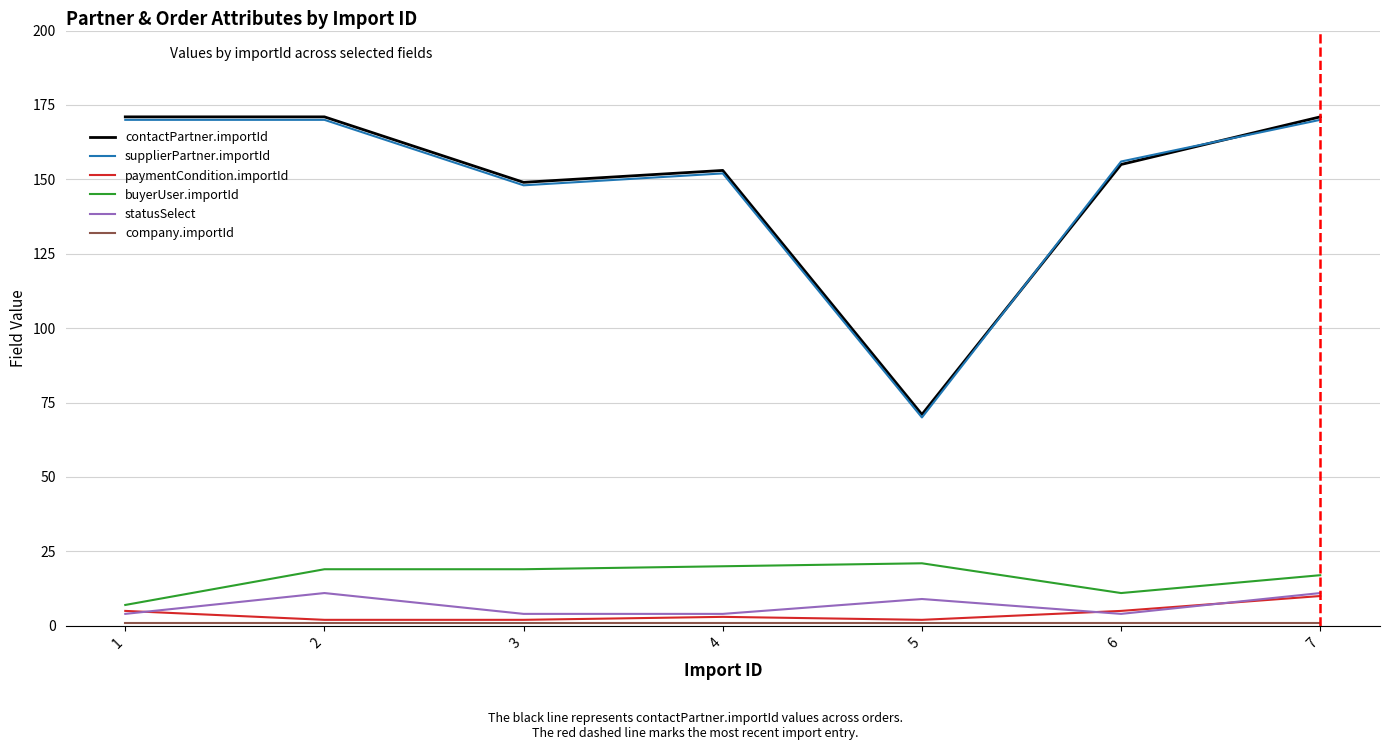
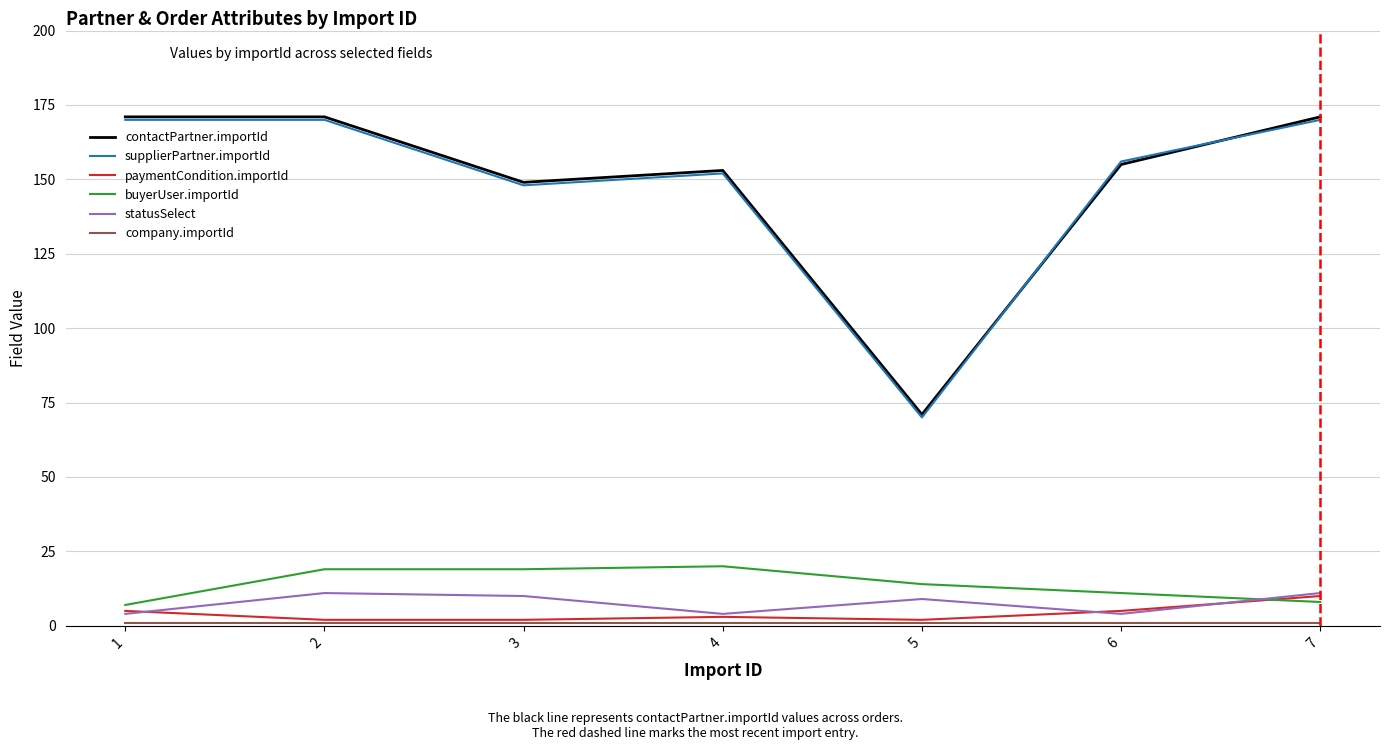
statusSelect, 3: 4 -> 10
buyerUser.importId, 5: 21 -> 14
buyerUser.importId, 7: 17 -> 8
